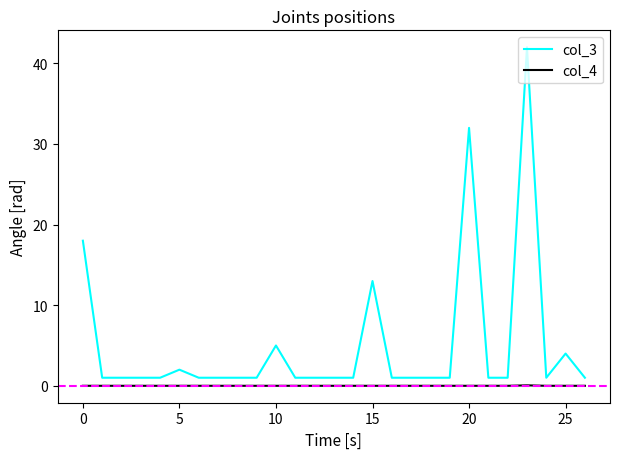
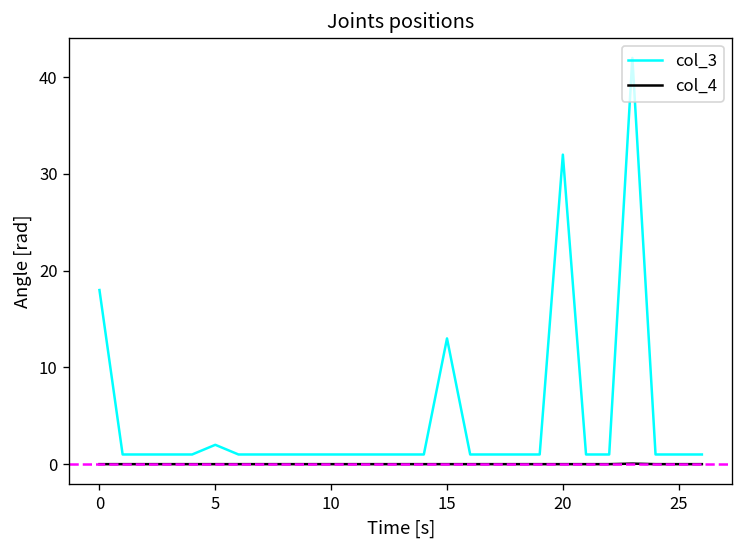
col_3, 10: 5 -> 1
col_3, 25: 4 -> 1
